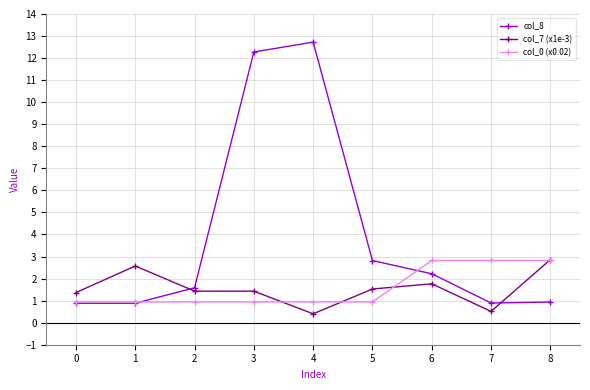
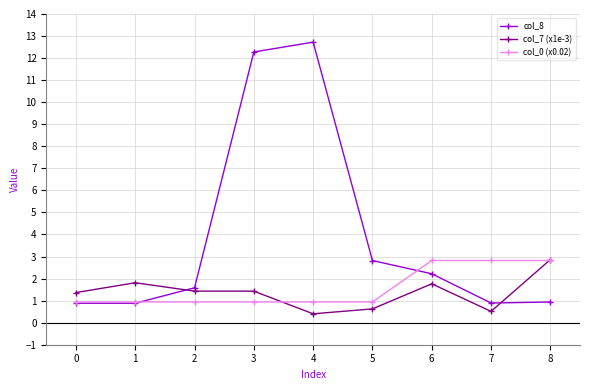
col_7 (x1e-3), 1: 2.6 -> 1.8
col_7 (x1e-3), 5: 1.5 -> 0.6
